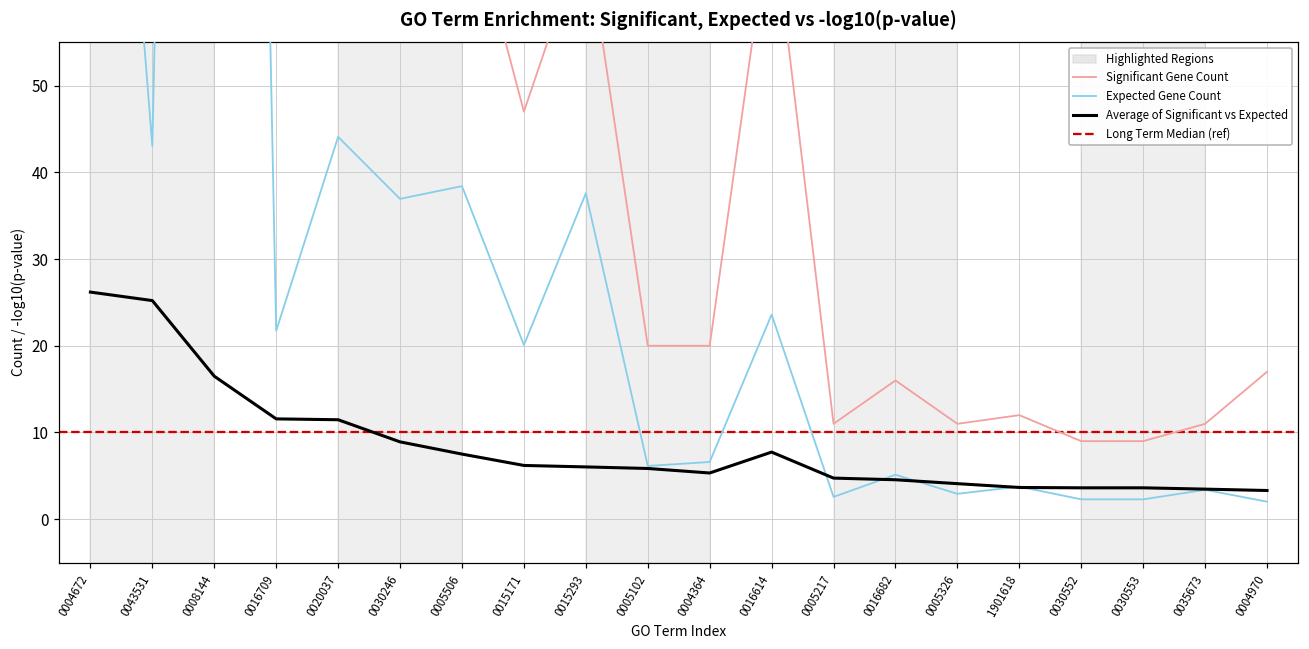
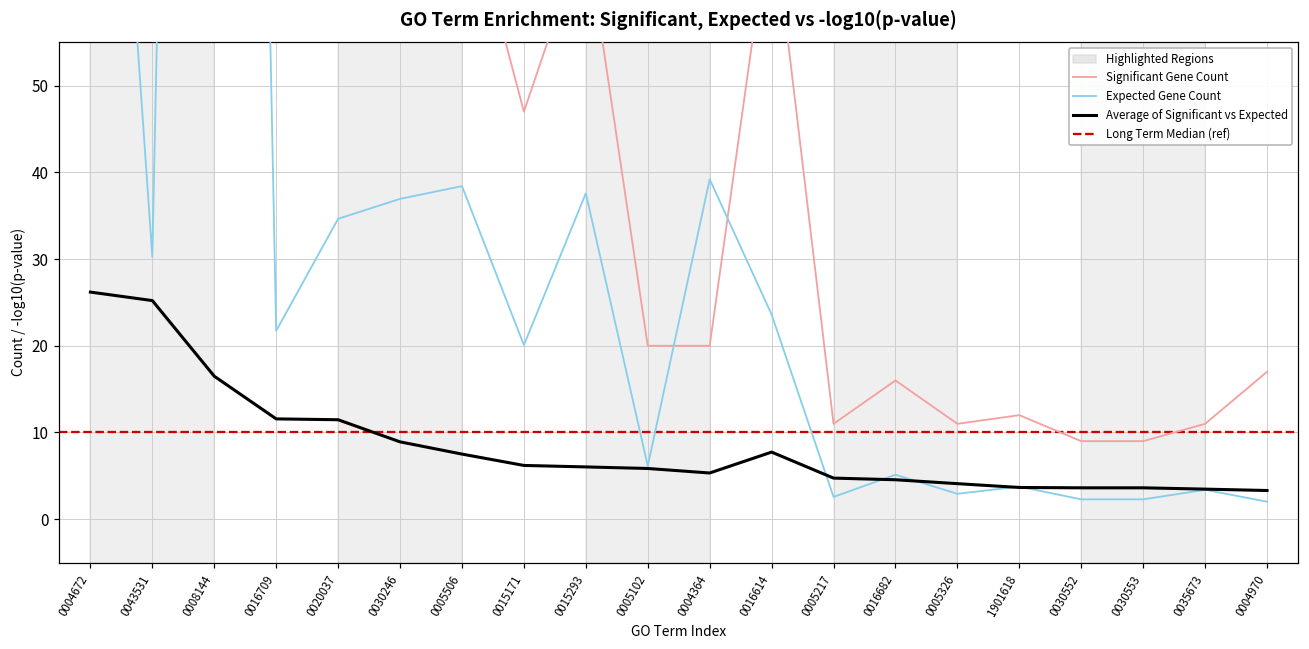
Expected Gene Count, 0043531: 43 -> 30
Expected Gene Count, 0020037: 44 -> 35
Expected Gene Count, 0004364: 7 -> 39
